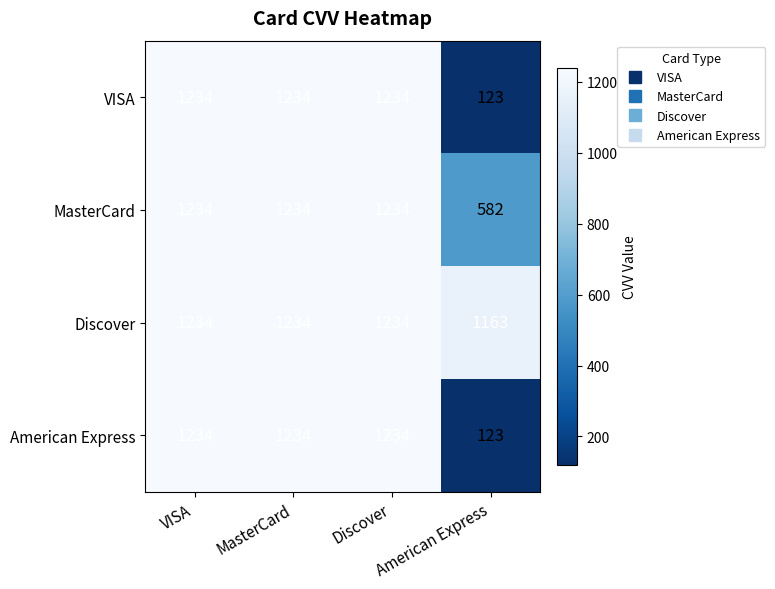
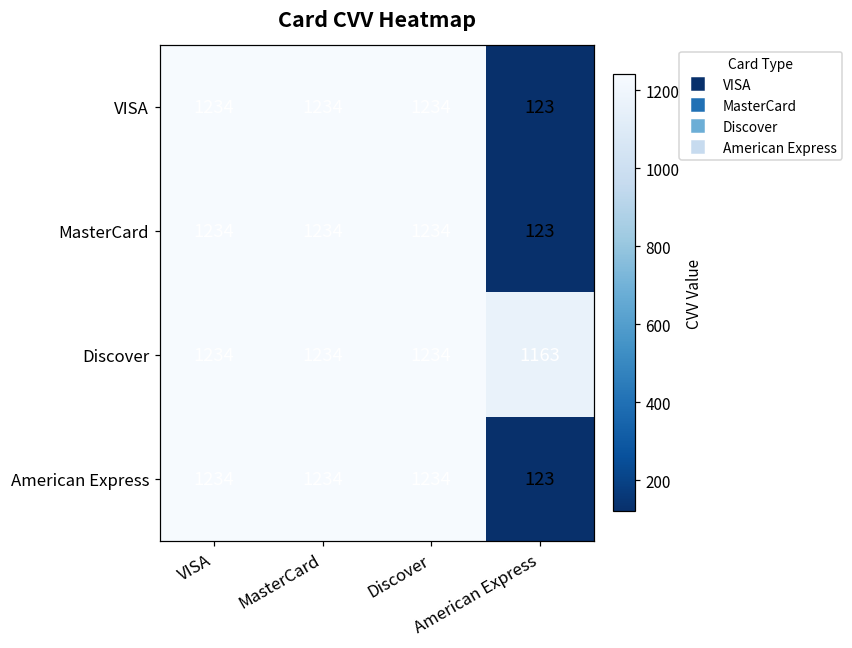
MasterCard, American Express: 582 -> 123
